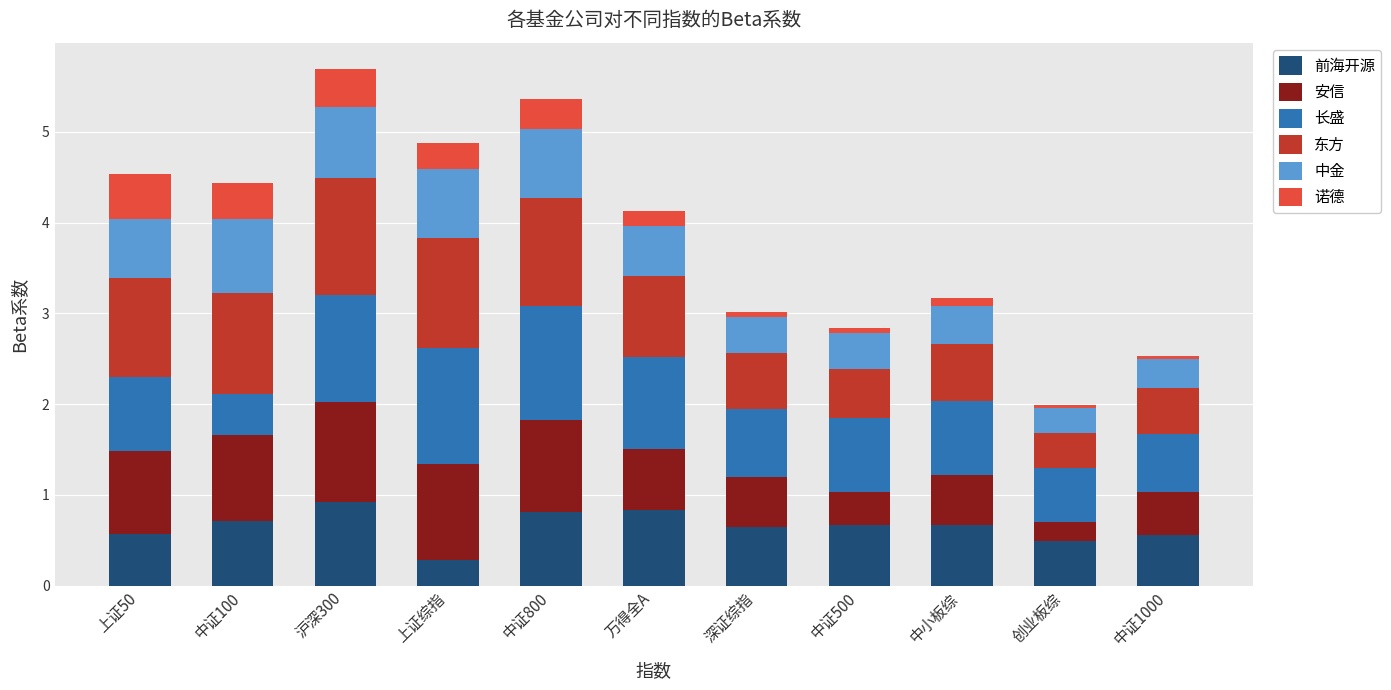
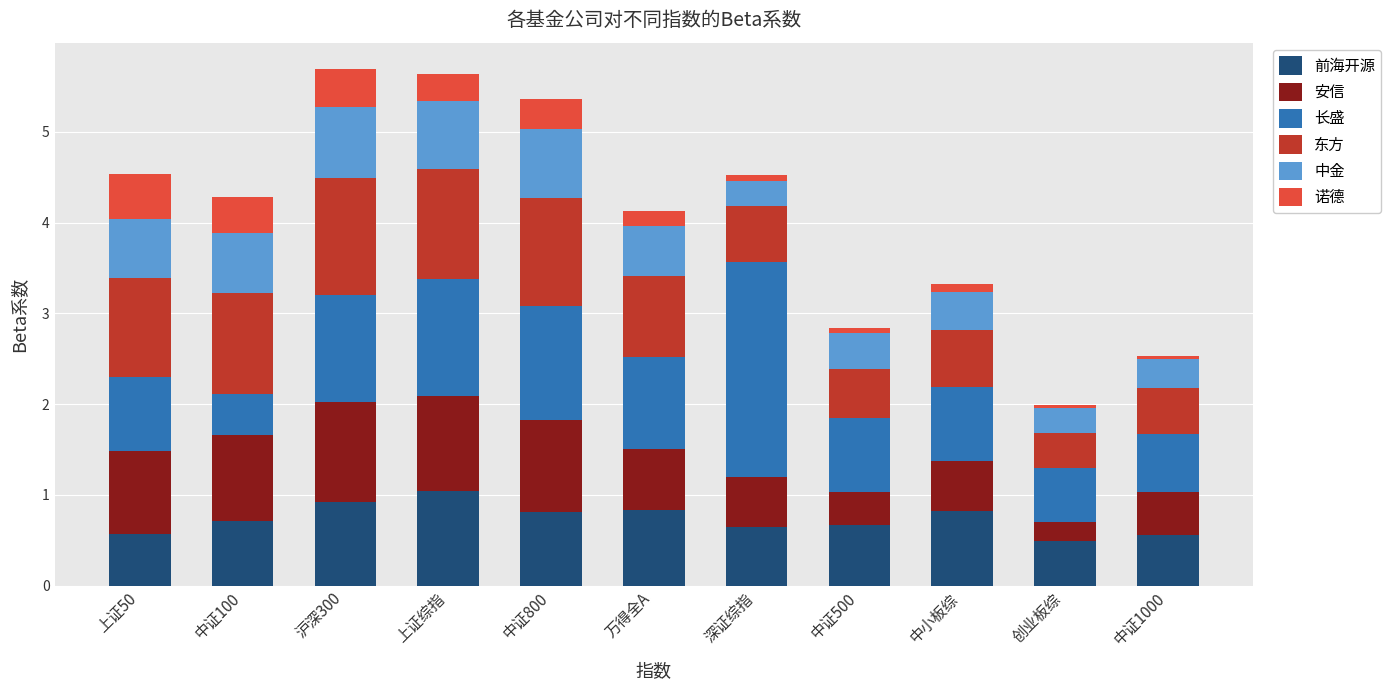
中金, 中证100: 0.8 -> 0.7
前海开源, 上证综指: 0.3 -> 1.0
长盛, 深证综指: 0.8 -> 2.4
中金, 深证综指: 0.4 -> 0.3
前海开源, 中小板综: 0.7 -> 0.8
